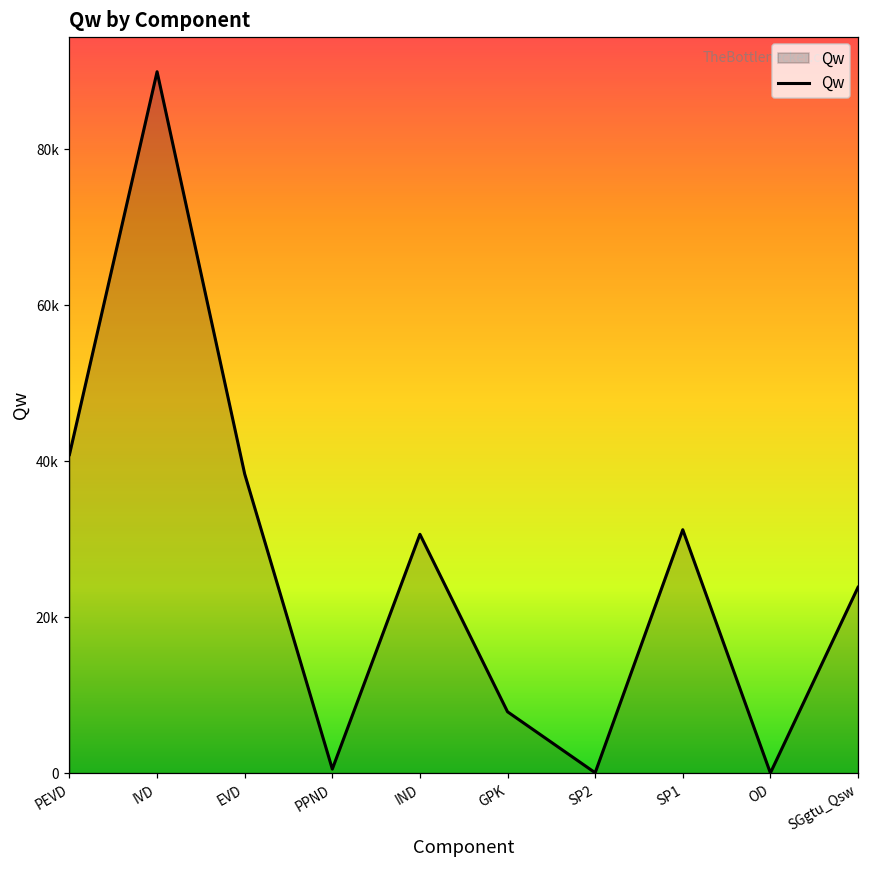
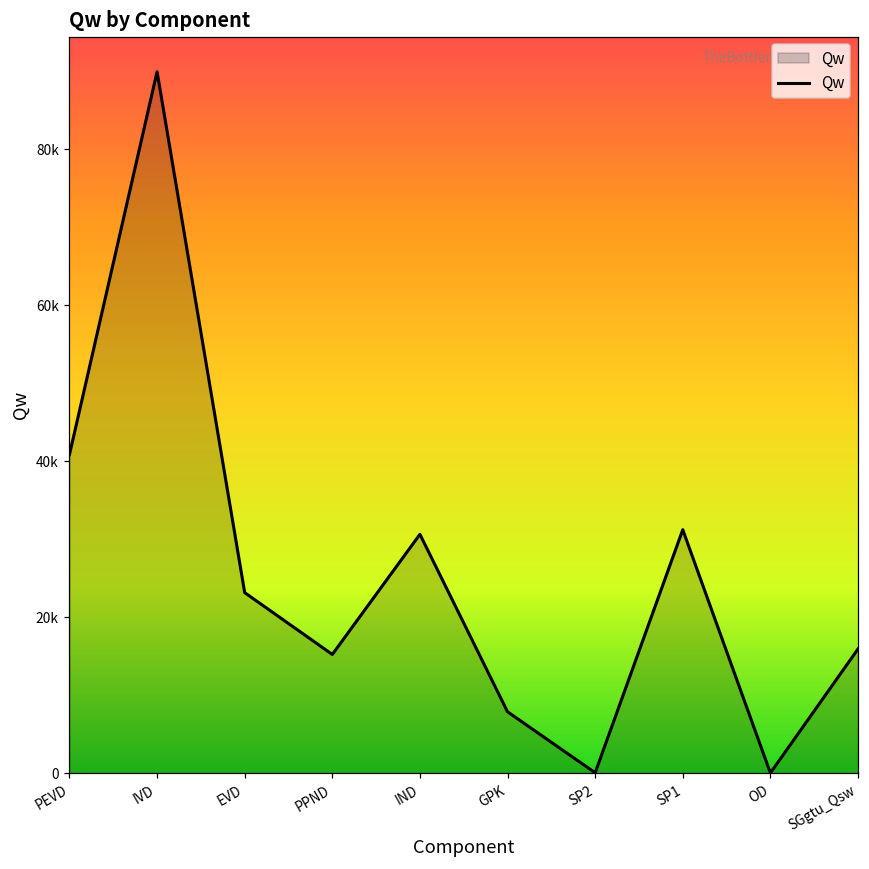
EVD: 38000 -> 23000
PPND: 1000 -> 15000
SGgtu_Qsw: 24000 -> 16000
